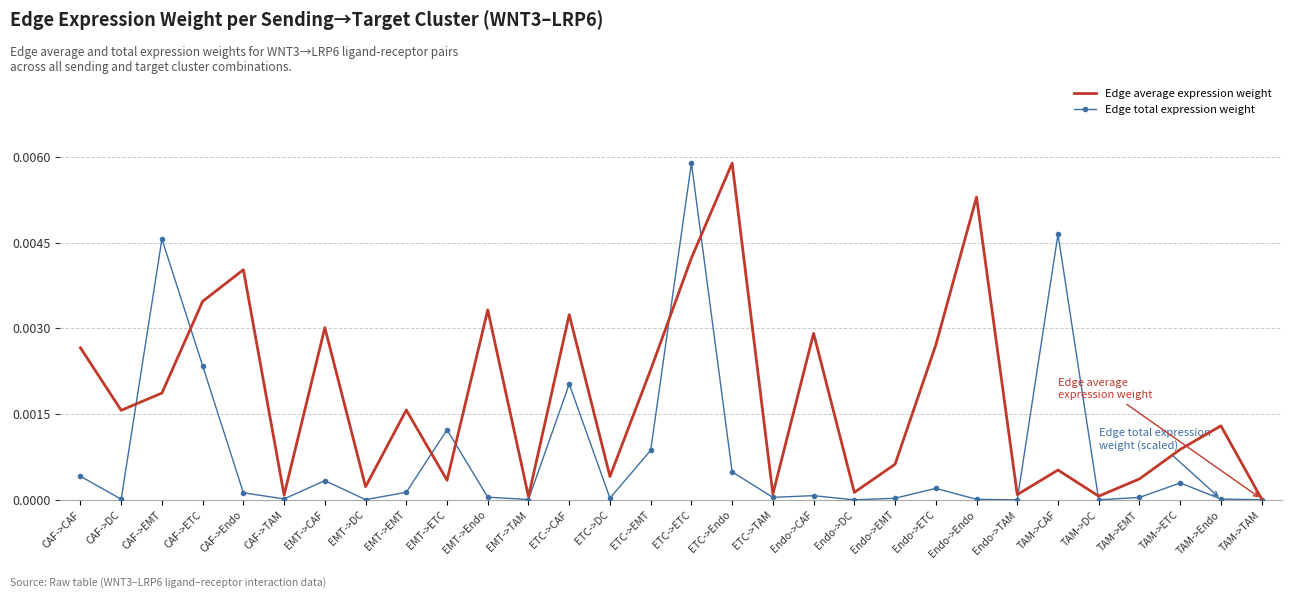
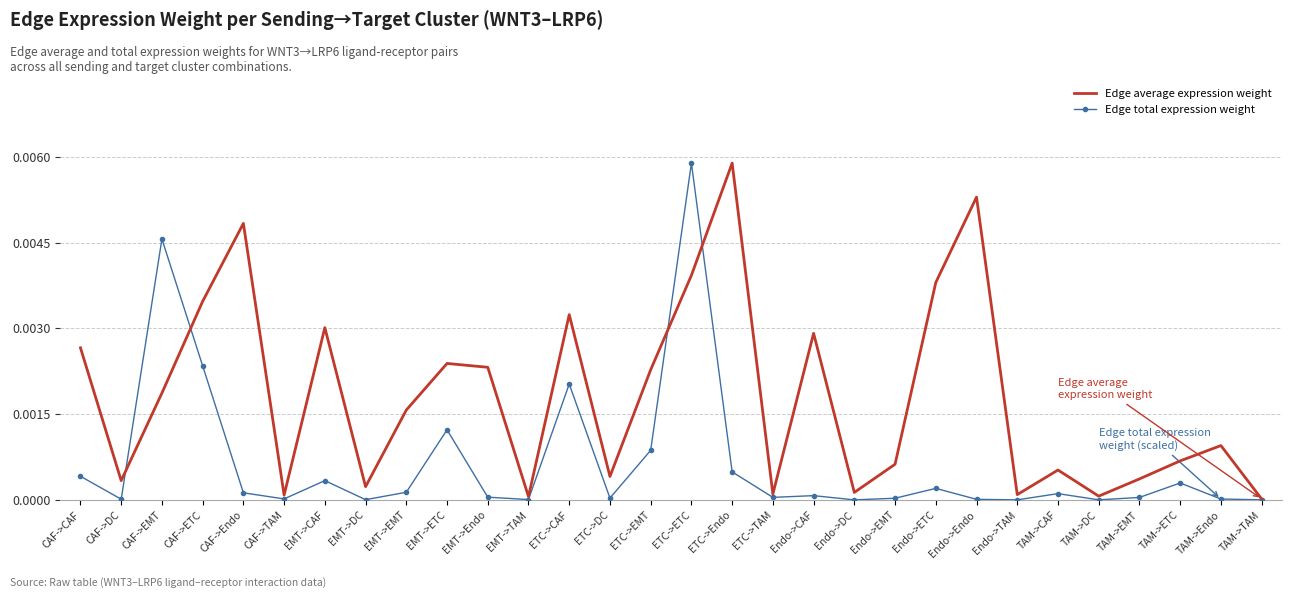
Edge average expression weight, CAF->DC: 0.0016 -> 0.0003
Edge average expression weight, CAF->Endo: 0.0040 -> 0.0048
Edge average expression weight, EMT->ETC: 0.0003 -> 0.0024
Edge average expression weight, EMT->Endo: 0.0033 -> 0.0023
Edge average expression weight, ETC->ETC: 0.0042 -> 0.0039
Edge average expression weight, Endo->ETC: 0.0027 -> 0.0038
Edge total expression weight, TAM->CAF: 0.0046 -> 0.0001
Edge average expression weight, TAM->ETC: 0.0009 -> 0.0007
Edge average expression weight, TAM->Endo: 0.0013 -> 0.0010
